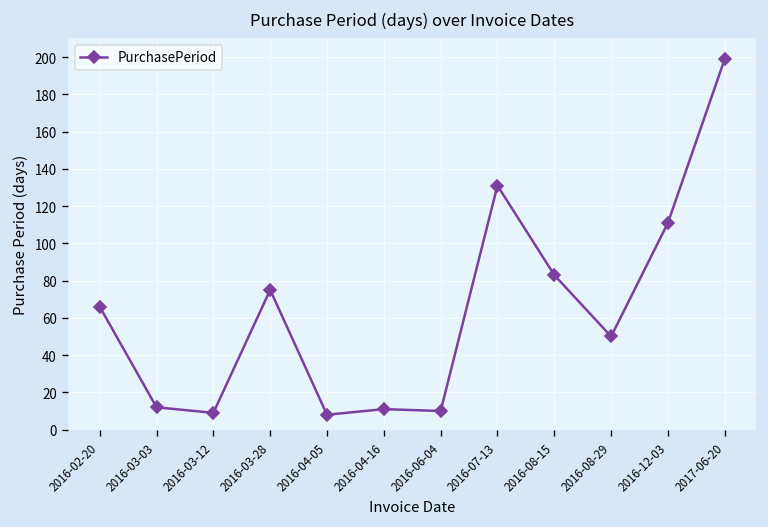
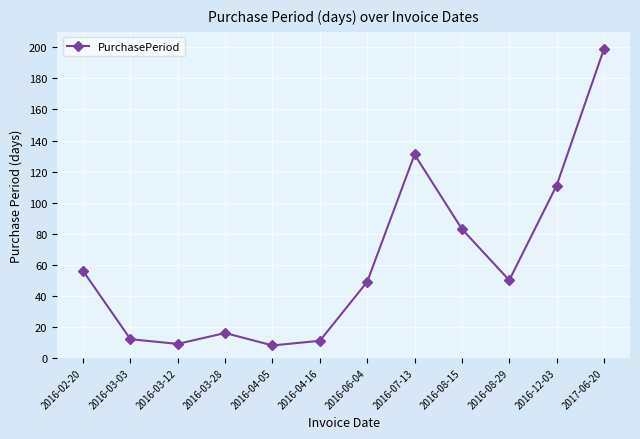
2016-02-20: 66 -> 56
2016-03-28: 75 -> 16
2016-06-04: 10 -> 49
